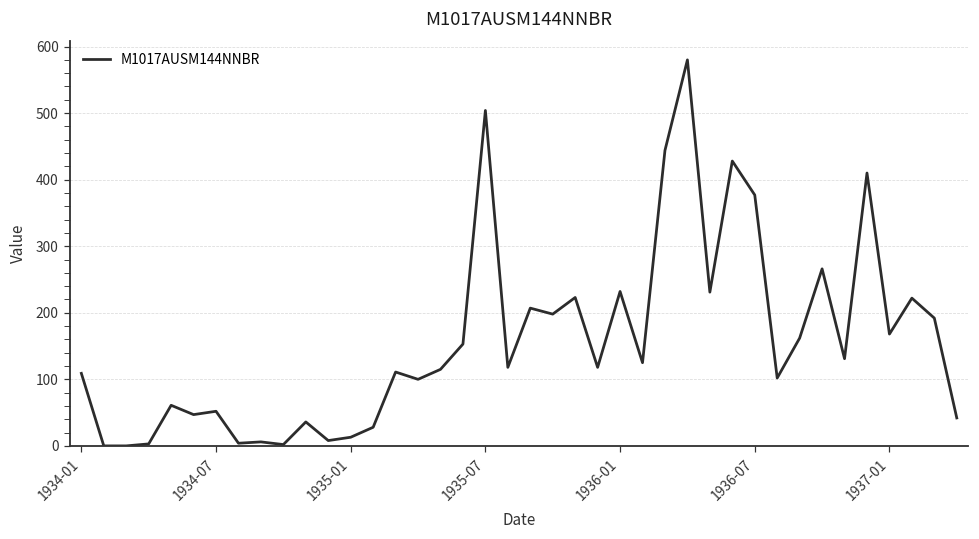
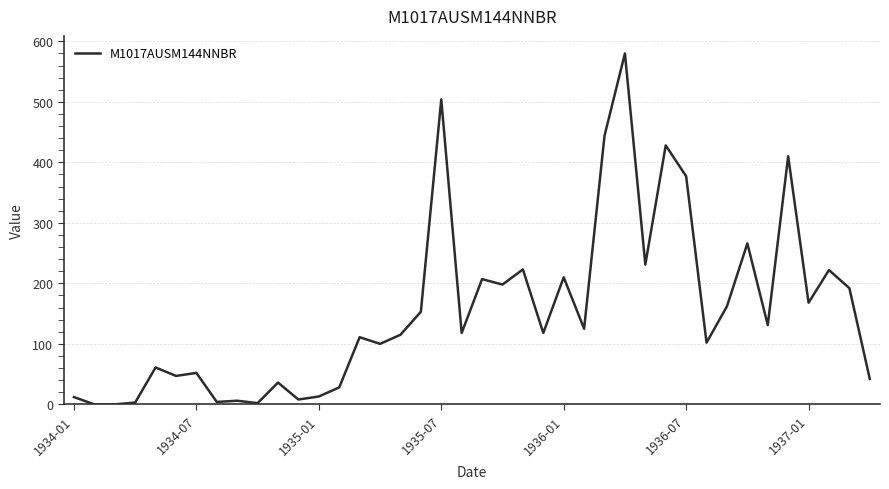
1934-01: 110 -> 10
1936-01: 230 -> 210
